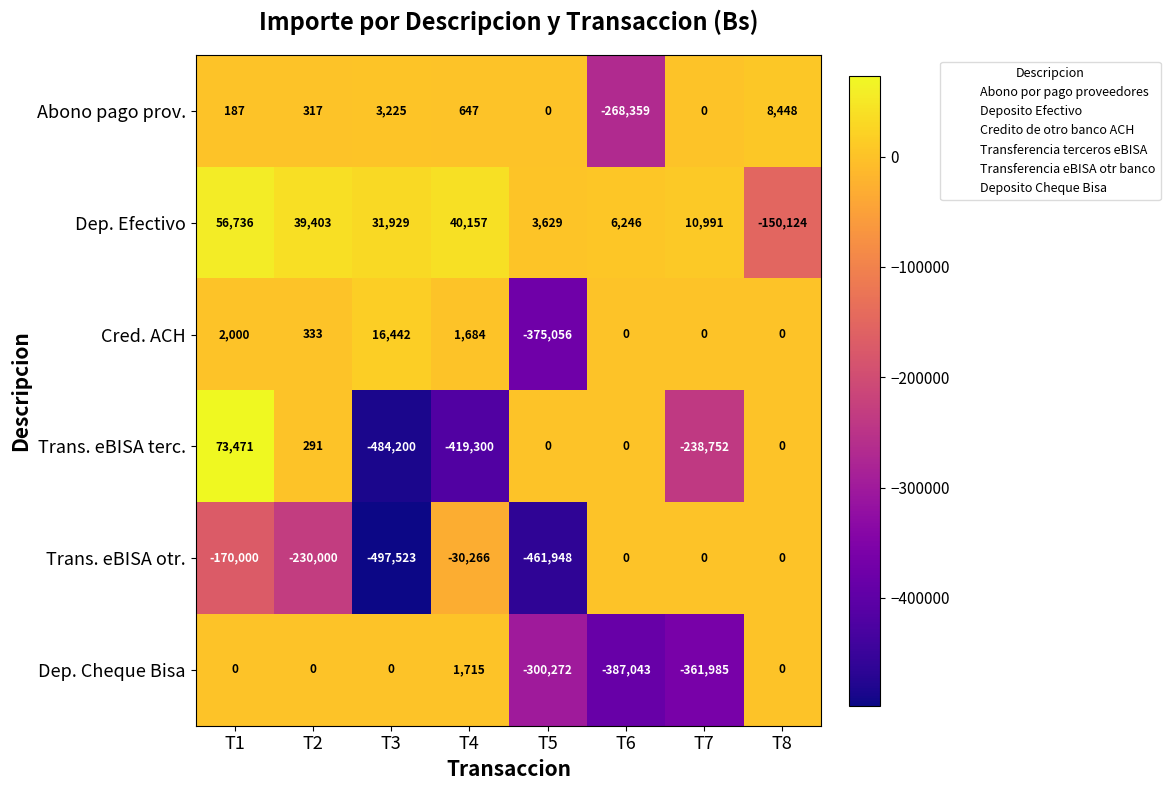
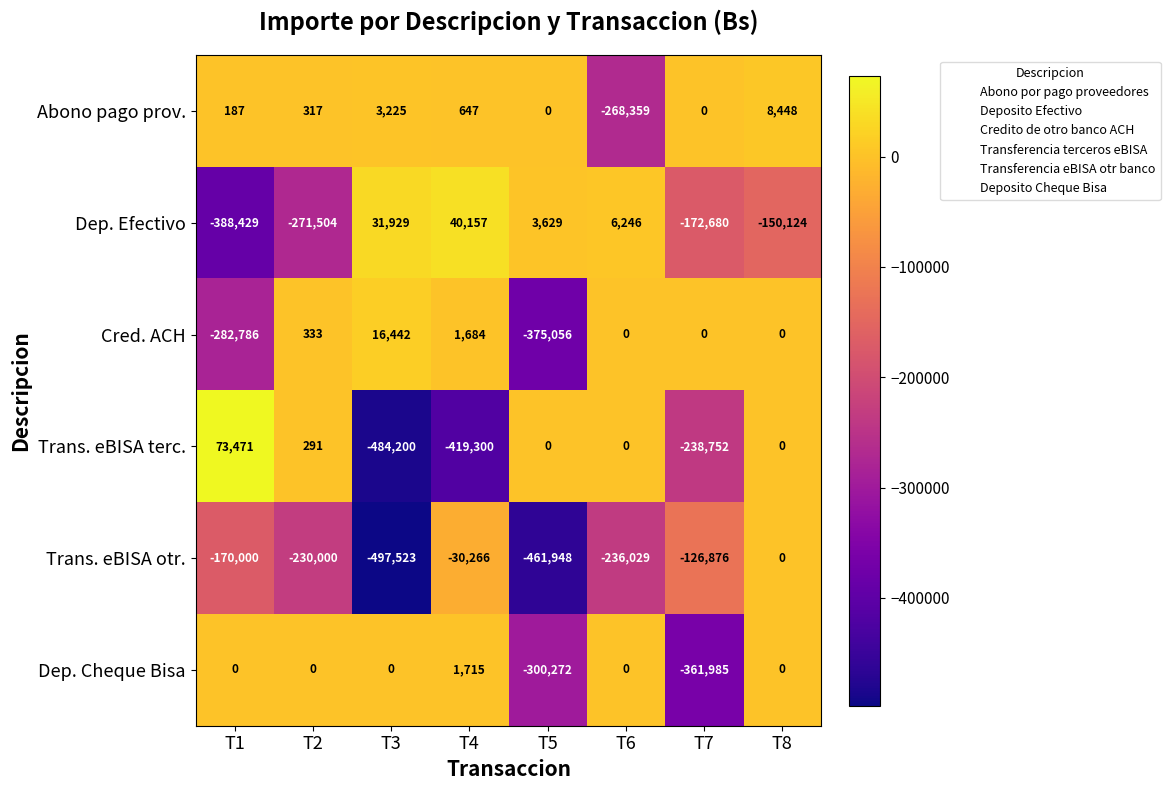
Dep. Efectivo, T1: 56,736 -> -388,429
Dep. Efectivo, T2: 39,403 -> -271,504
Dep. Efectivo, T7: 10,991 -> -172,680
Cred. ACH, T1: 2,000 -> -282,786
Trans. eBISA otr., T6: 0 -> -236,029
Trans. eBISA otr., T7: 0 -> -126,876
Dep. Cheque Bisa, T6: -387,043 -> 0
